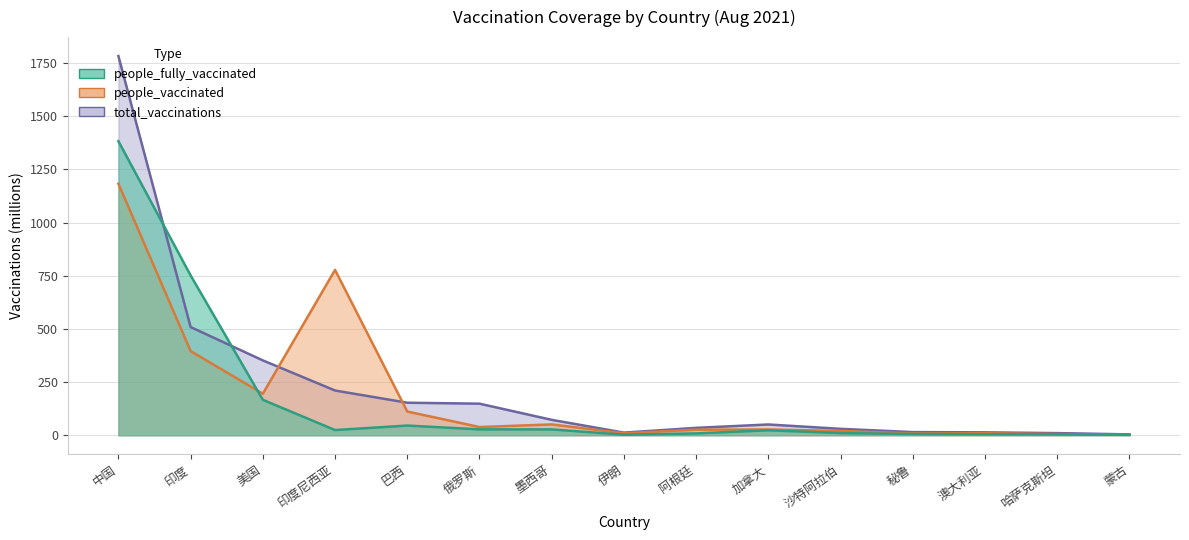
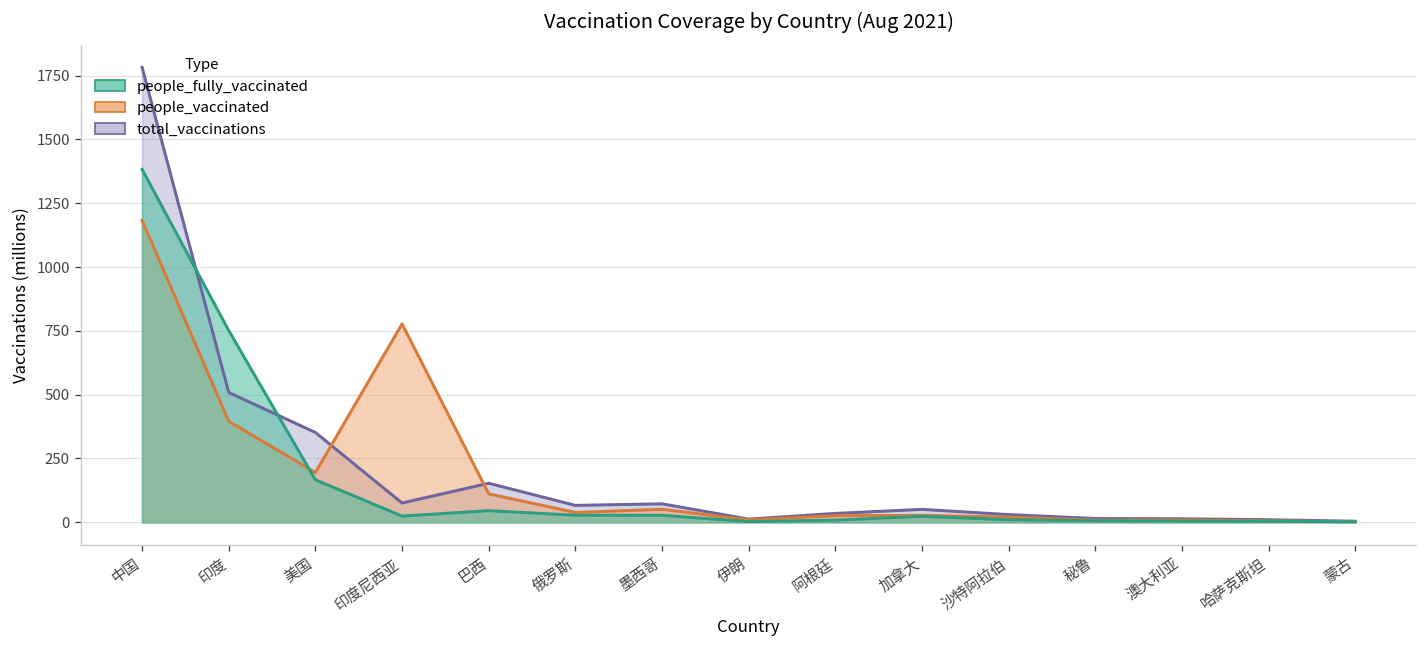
total_vaccinations, 印度尼西亚: 210 -> 80
total_vaccinations, 俄罗斯: 150 -> 70
